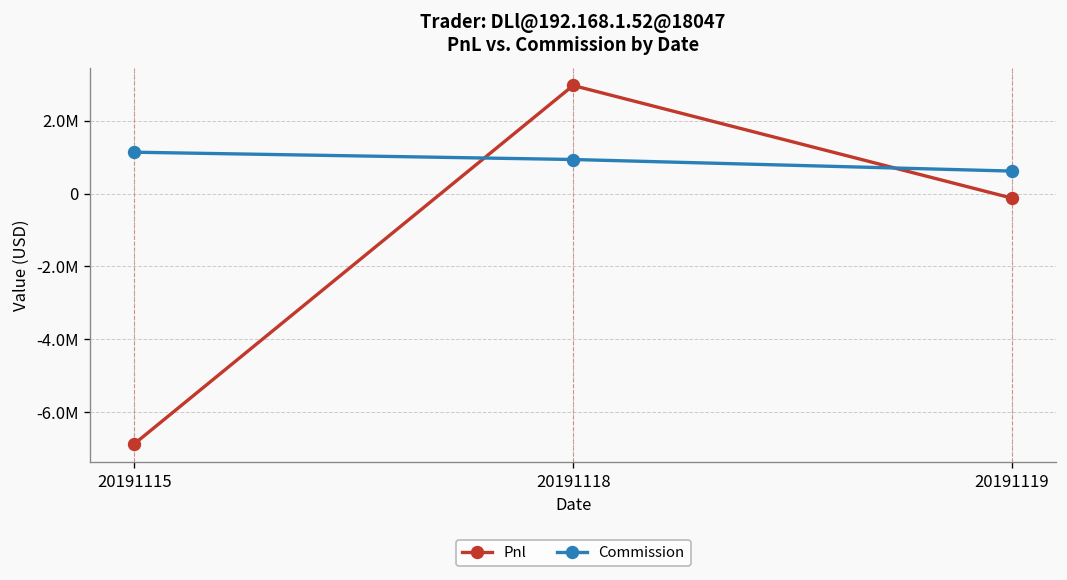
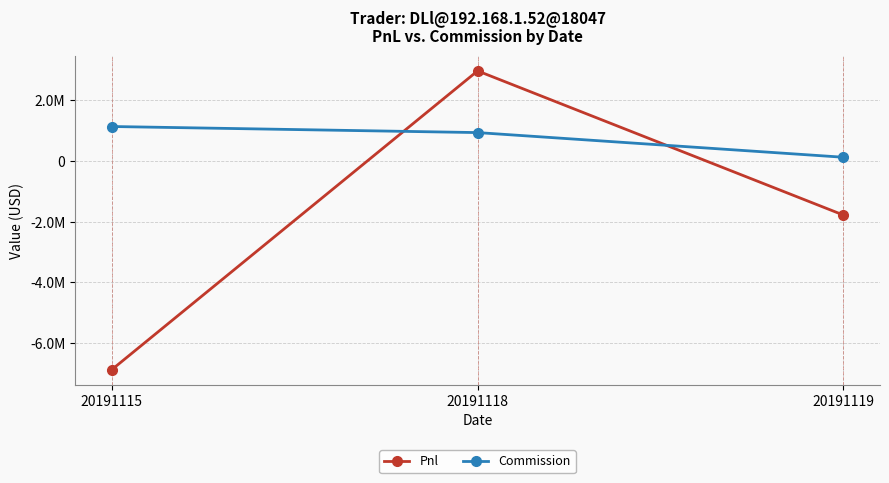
Pnl, 20191119: -100000 -> -1800000
Commission, 20191119: 600000 -> 100000
